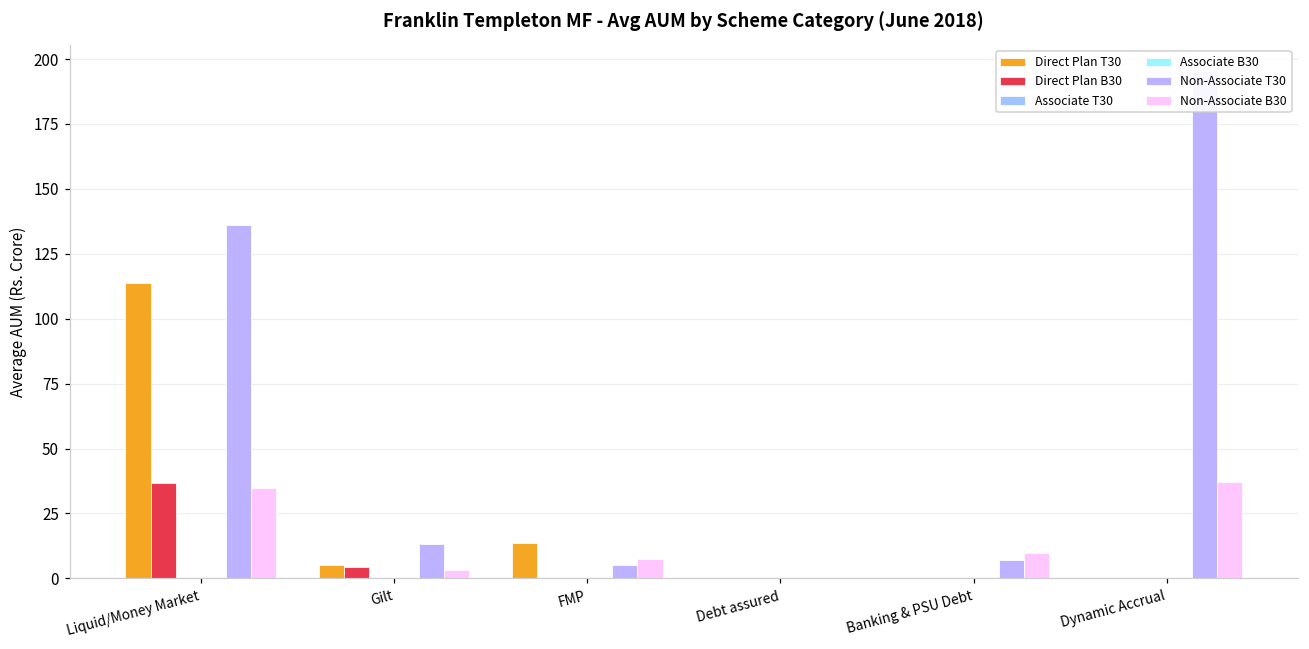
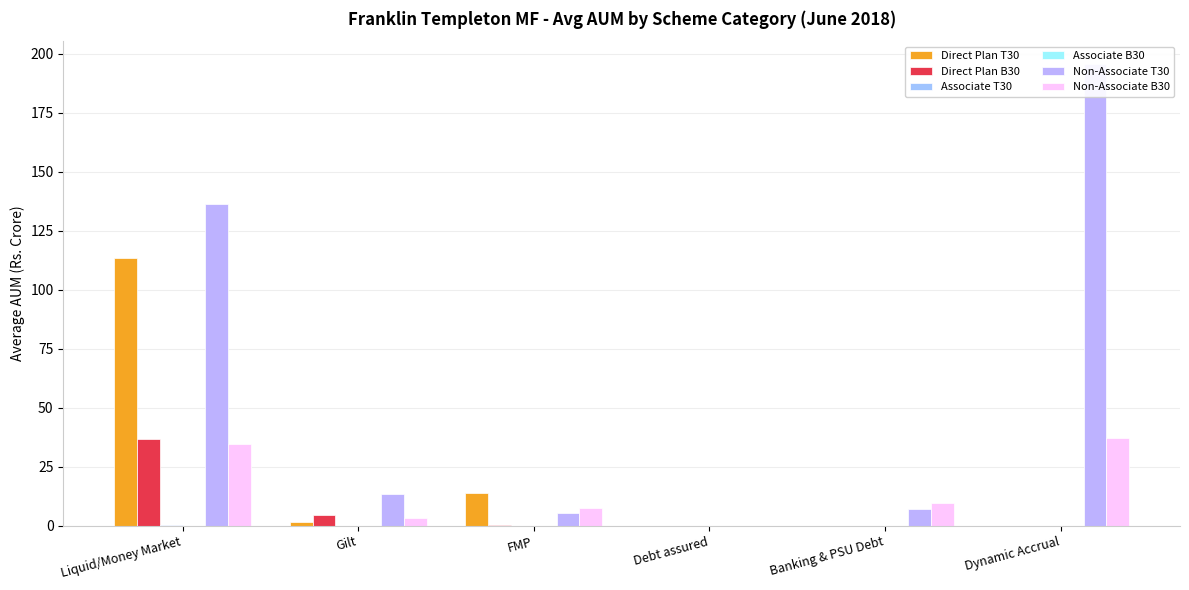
Direct Plan T30, Gilt: 5 -> 2
